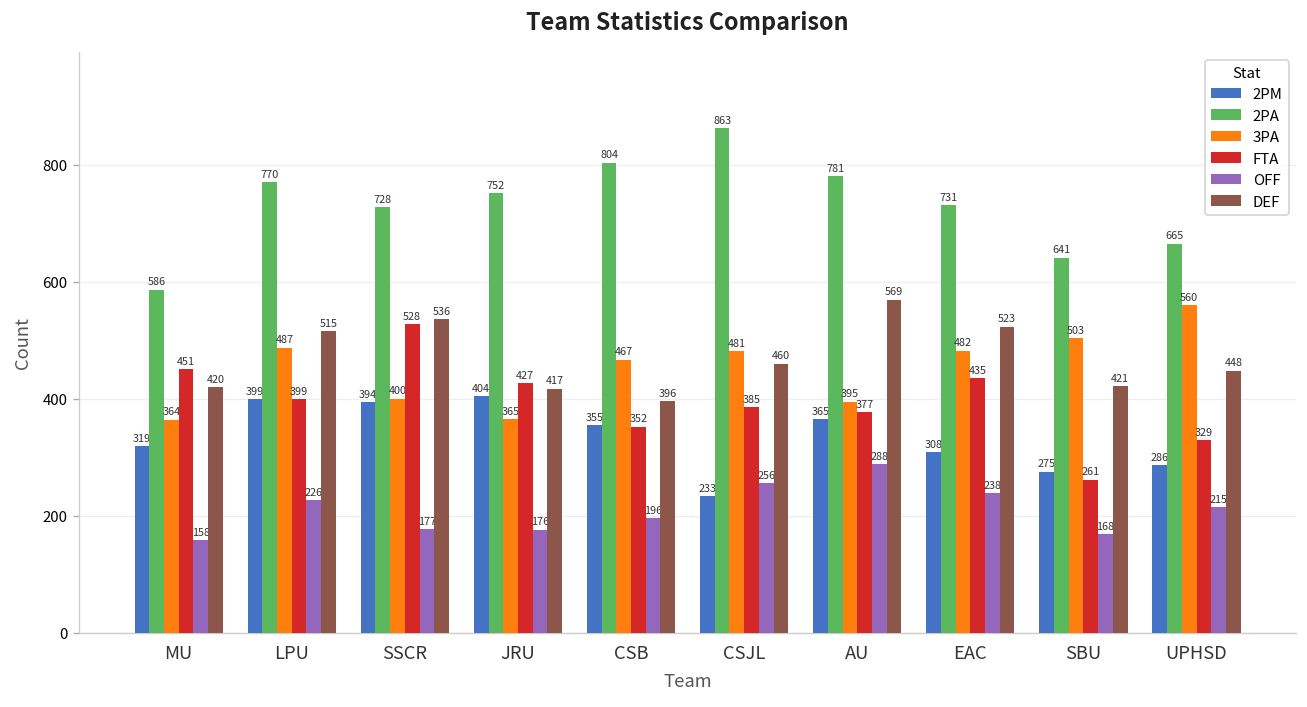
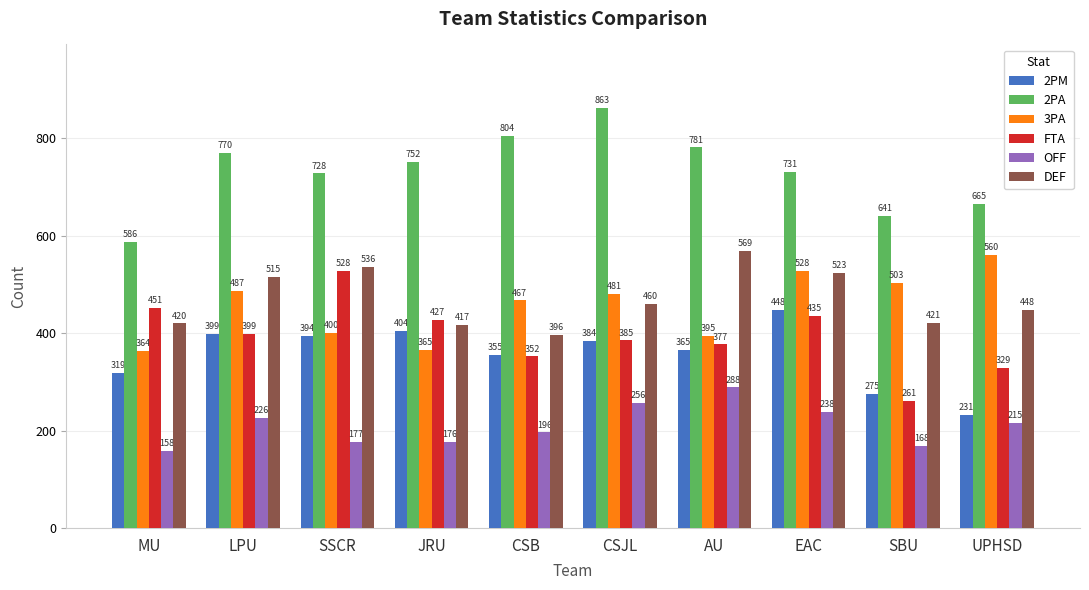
2PM, CSJL: 233 -> 384
2PM, EAC: 308 -> 448
3PA, EAC: 482 -> 528
2PM, UPHSD: 286 -> 231
